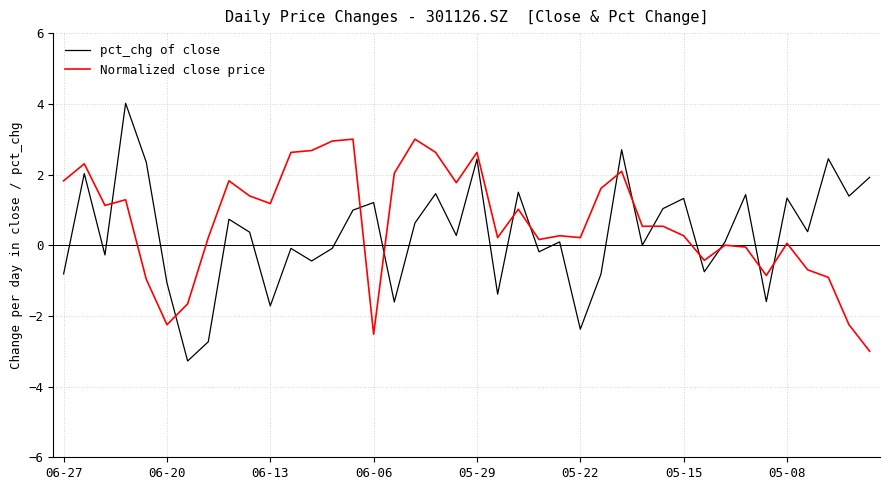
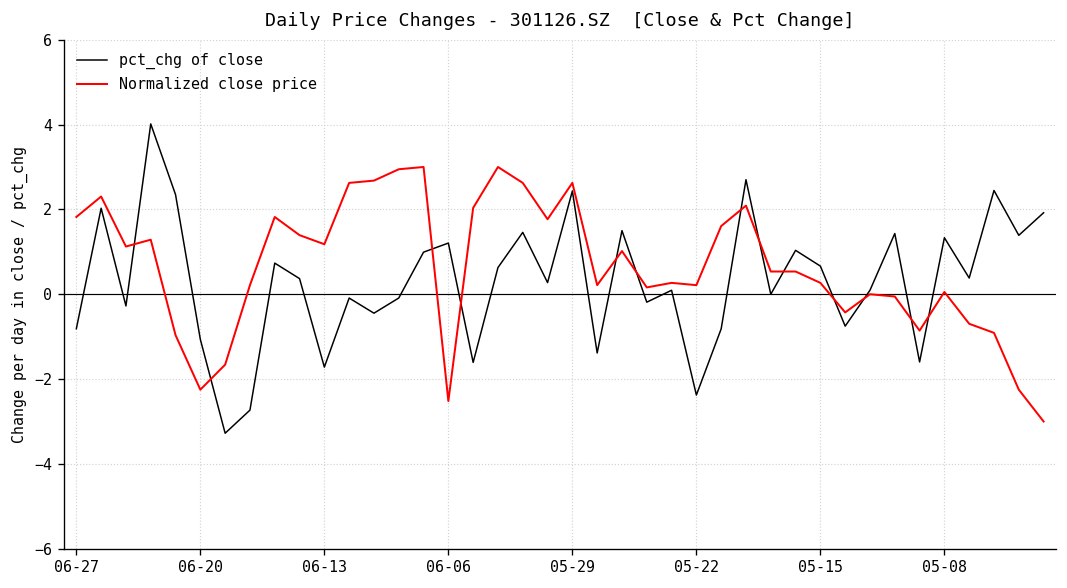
pct_chg of close, 05-15: 1.3 -> 0.7
